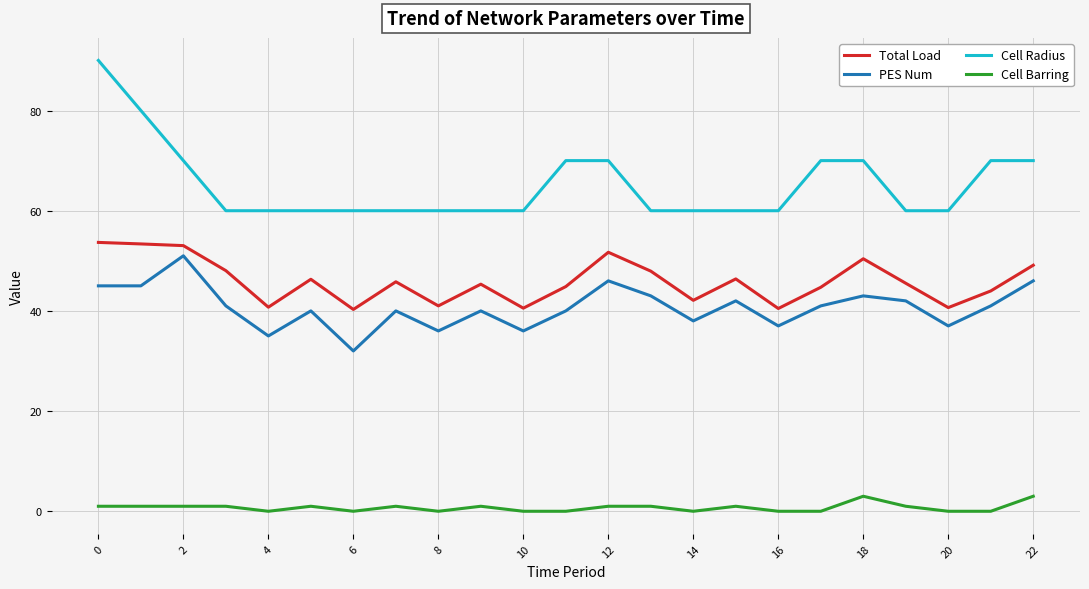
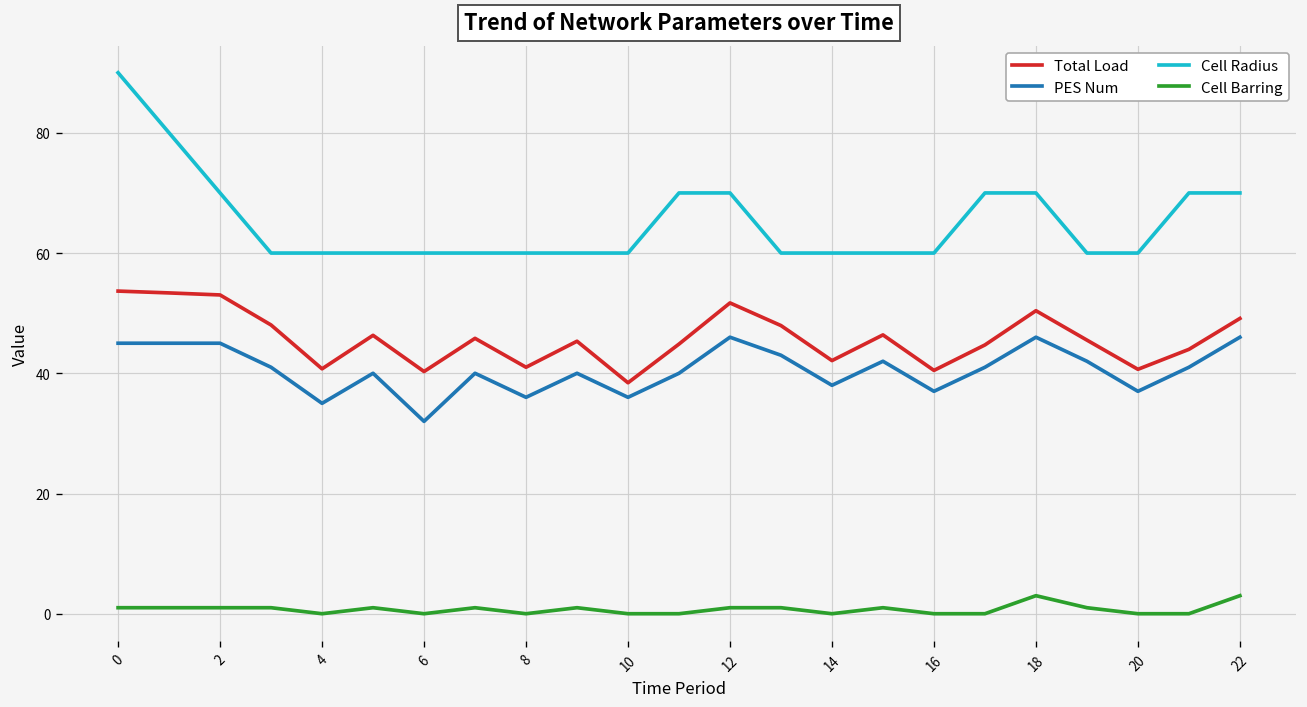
PES Num, 2: 51 -> 45
Total Load, 10: 41 -> 38
PES Num, 18: 43 -> 46
